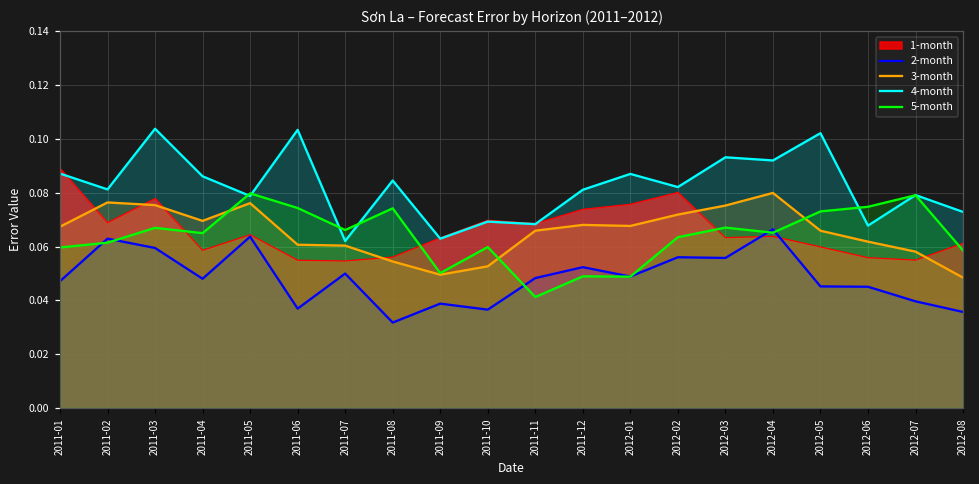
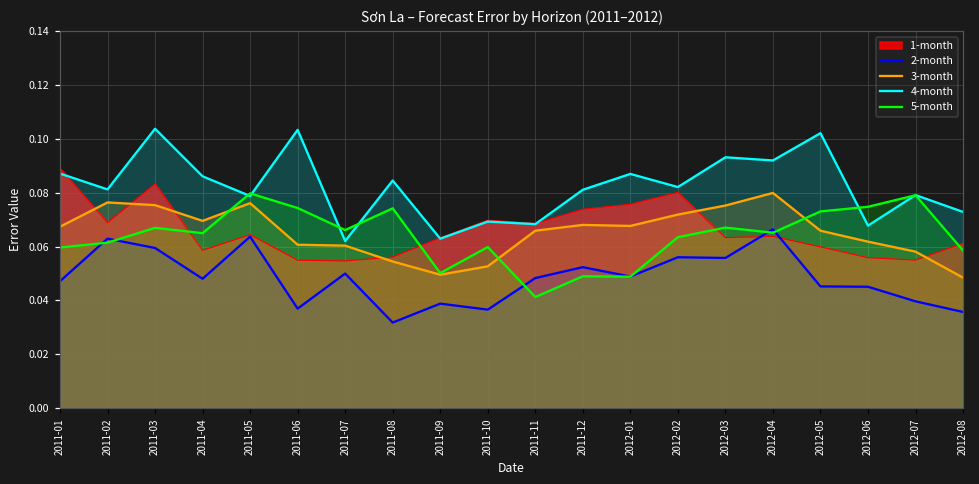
1-month, 2011-03: 0.078 -> 0.083
